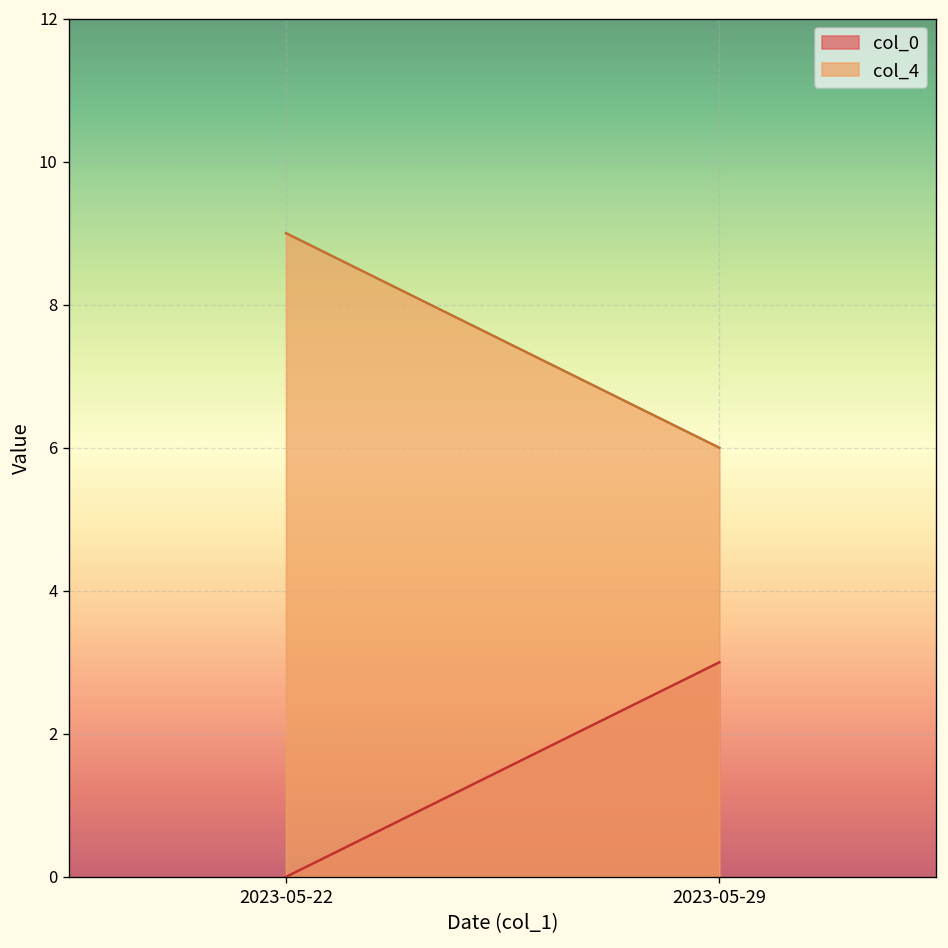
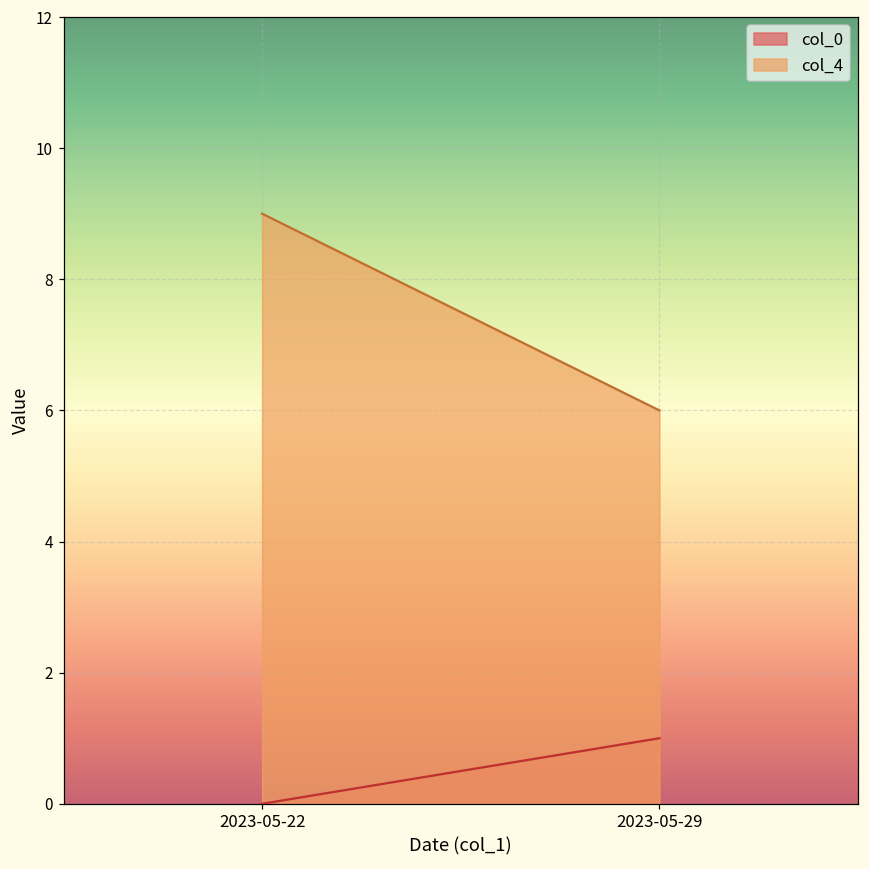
col_0, 2023-05-29: 3 -> 1
